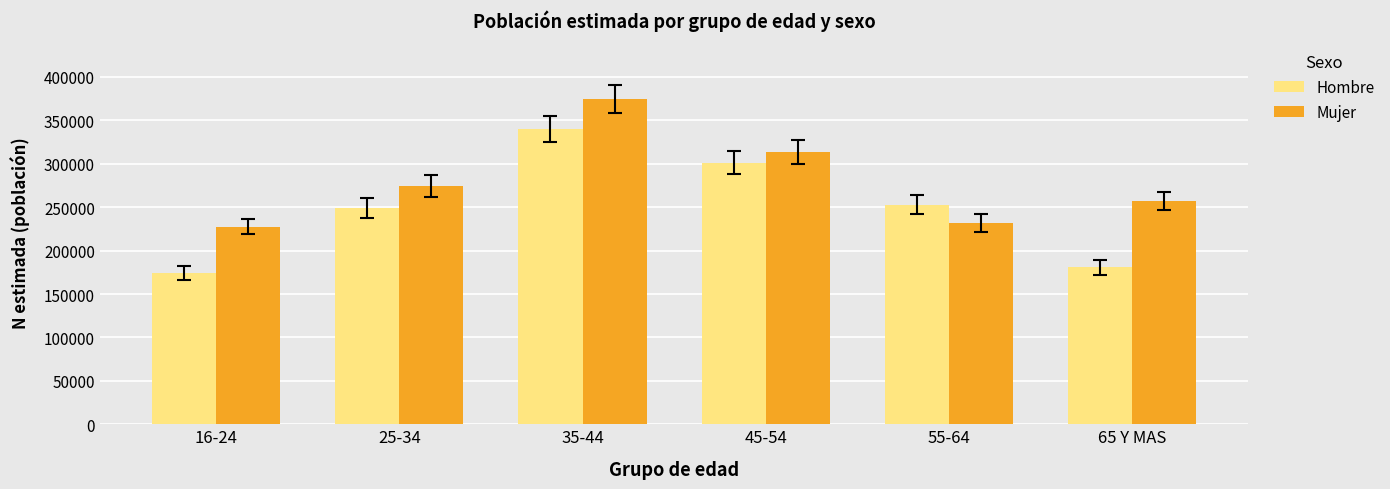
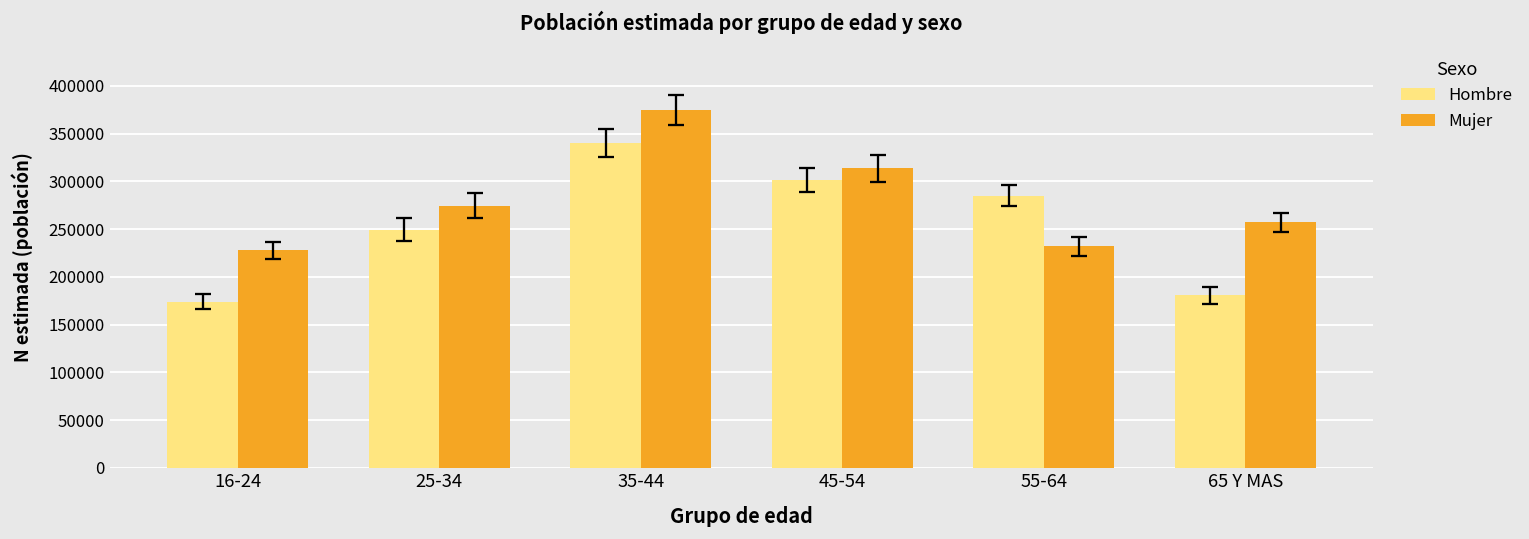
Hombre, 55-64: 250000 -> 280000
